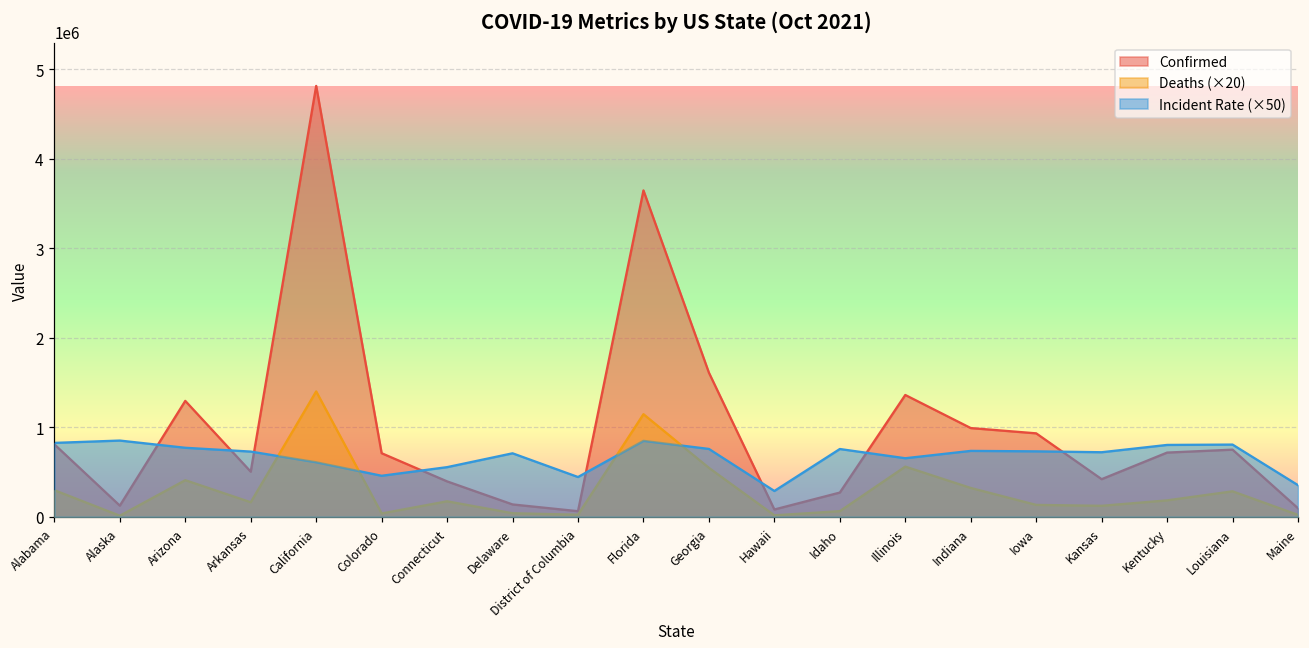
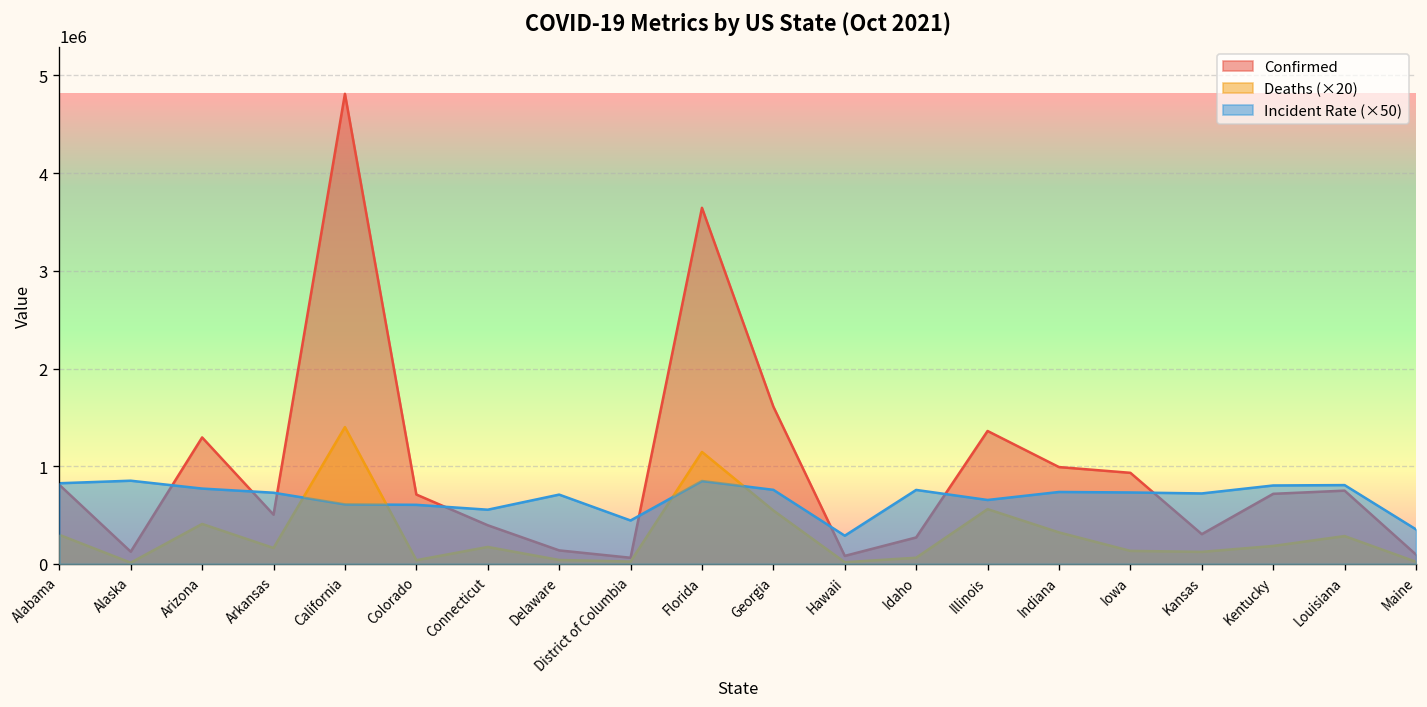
Incident Rate (×50), Colorado: 500000 -> 600000
Confirmed, Kansas: 400000 -> 300000
